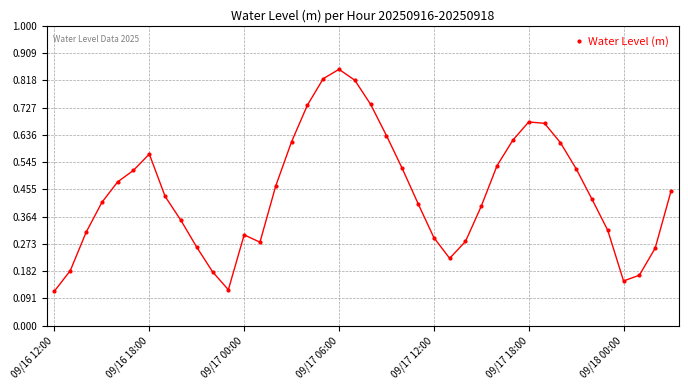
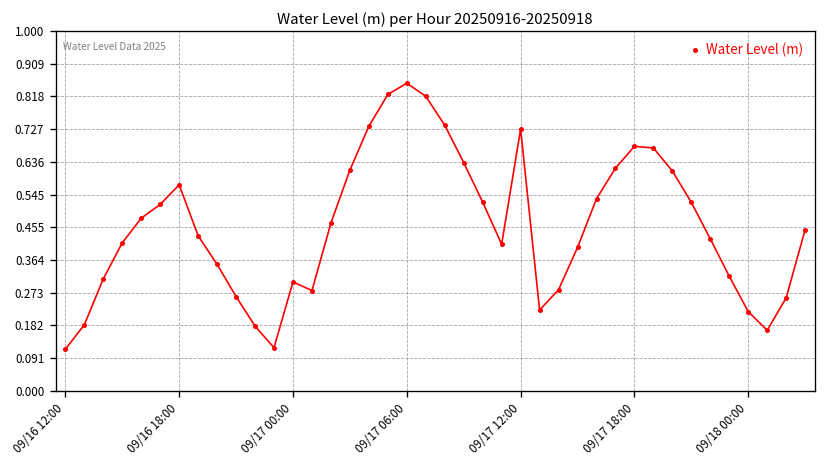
09/17 12:00: 0.29 -> 0.73
09/18 00:00: 0.15 -> 0.22
